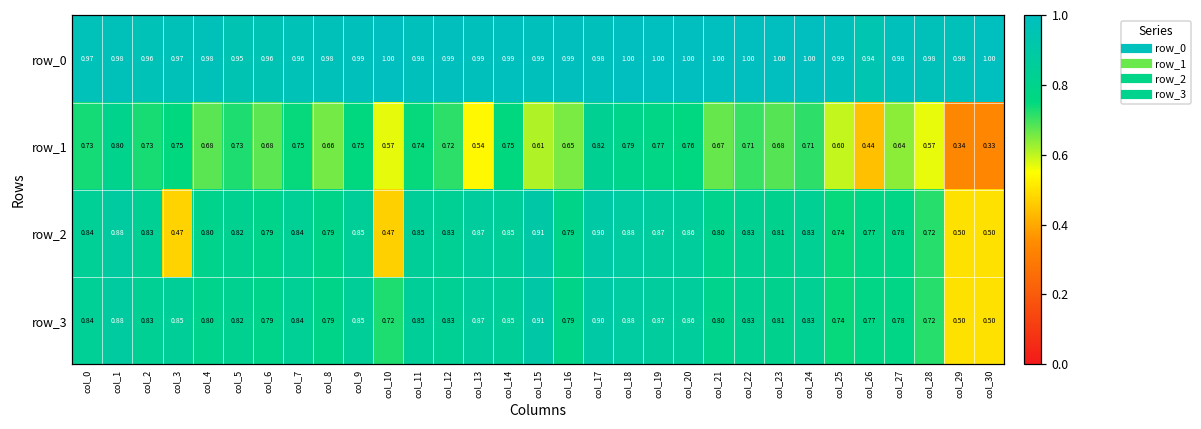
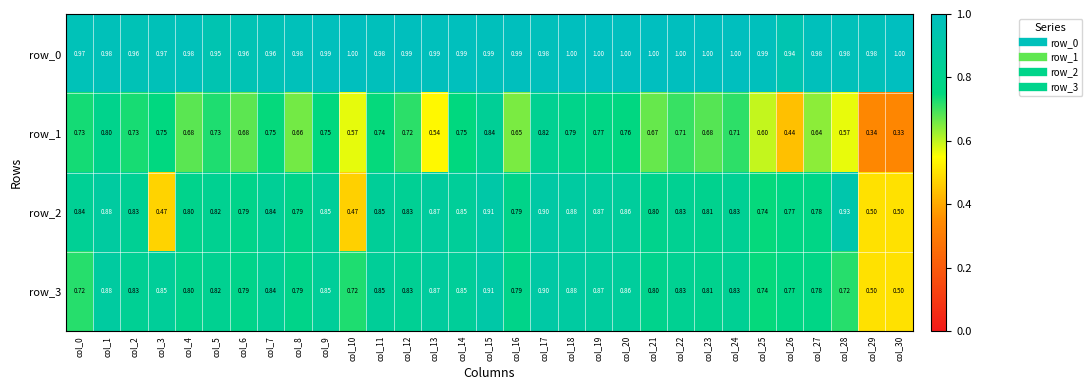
row_1, col_15: 0.61 -> 0.84
row_2, col_28: 0.72 -> 0.93
row_3, col_0: 0.84 -> 0.72
